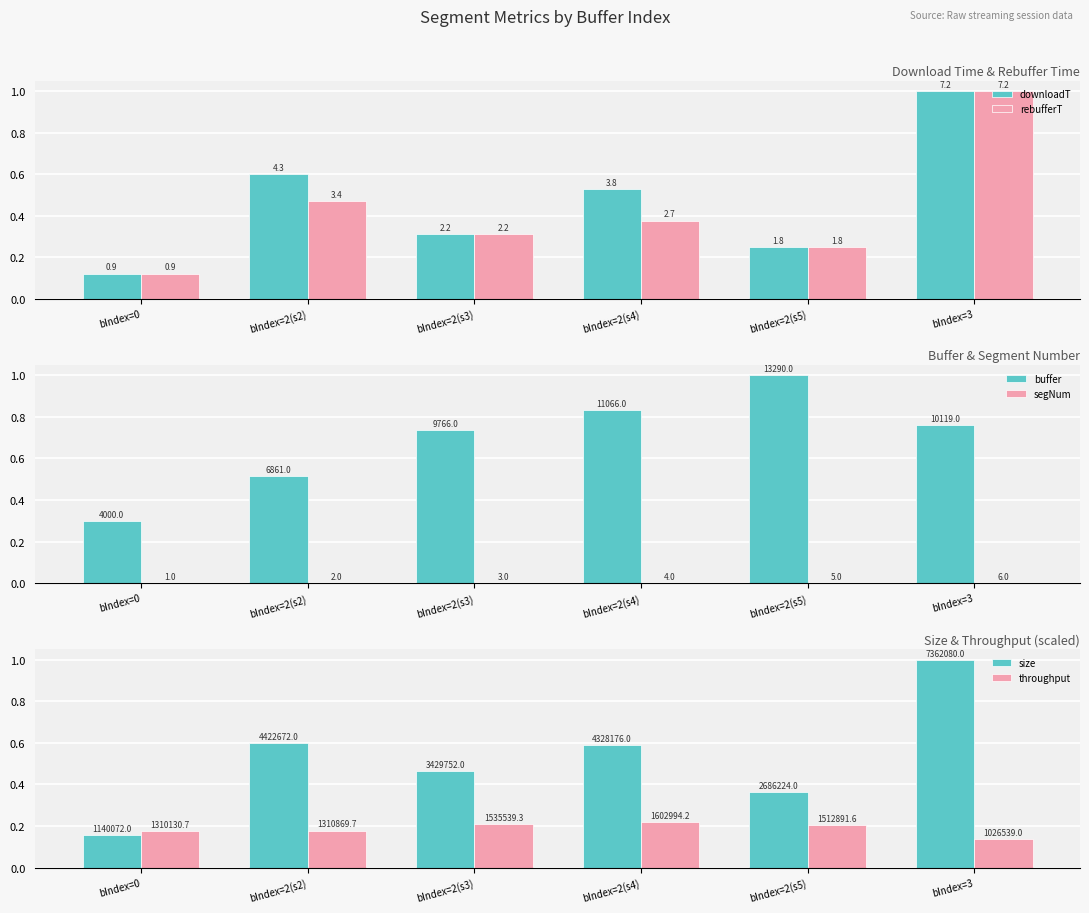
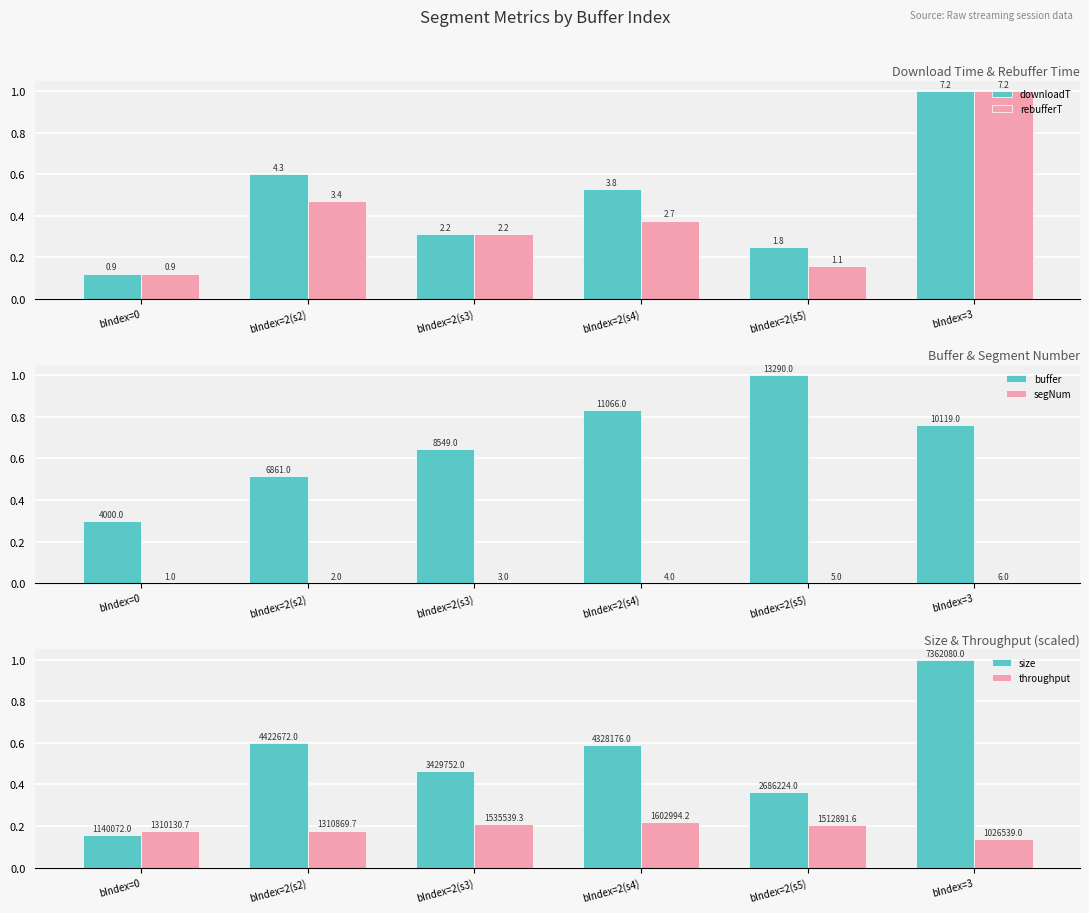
Download Time & Rebuffer Time, rebufferT, bIndex=2(s5): 1.8 -> 1.1
Buffer & Segment Number, buffer, bIndex=2(s3): 9766.0 -> 8549.0
